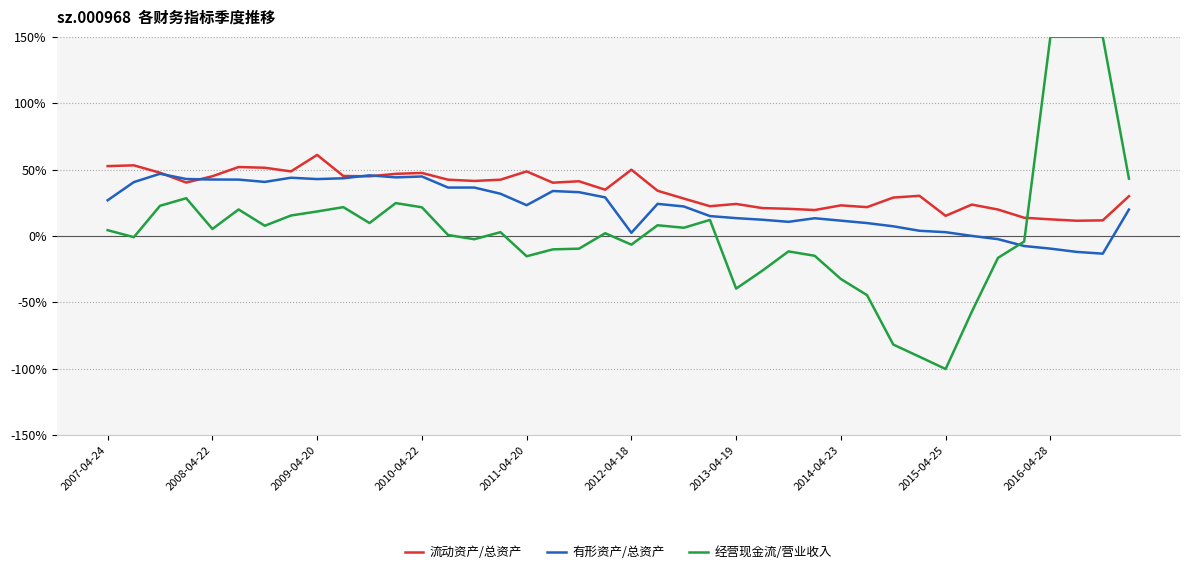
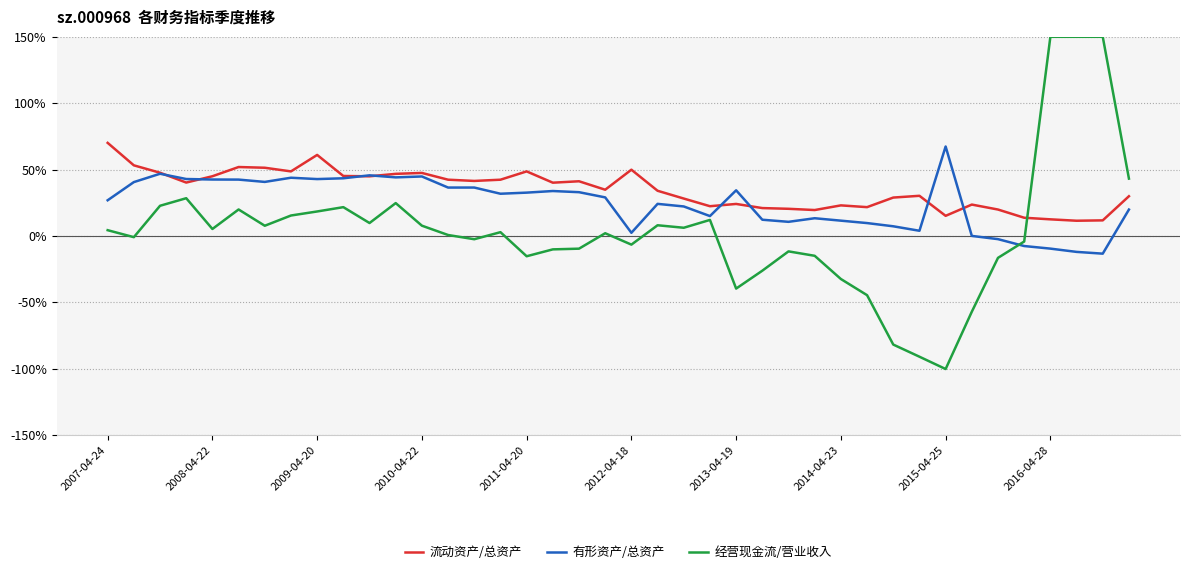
流动资产/总资产, 2007-04-24: 53% -> 70%
经营现金流/营业收入, 2010-04-22: 22% -> 8%
有形资产/总资产, 2011-04-20: 23% -> 33%
有形资产/总资产, 2013-04-19: 13% -> 34%
有形资产/总资产, 2015-04-25: 3% -> 67%
